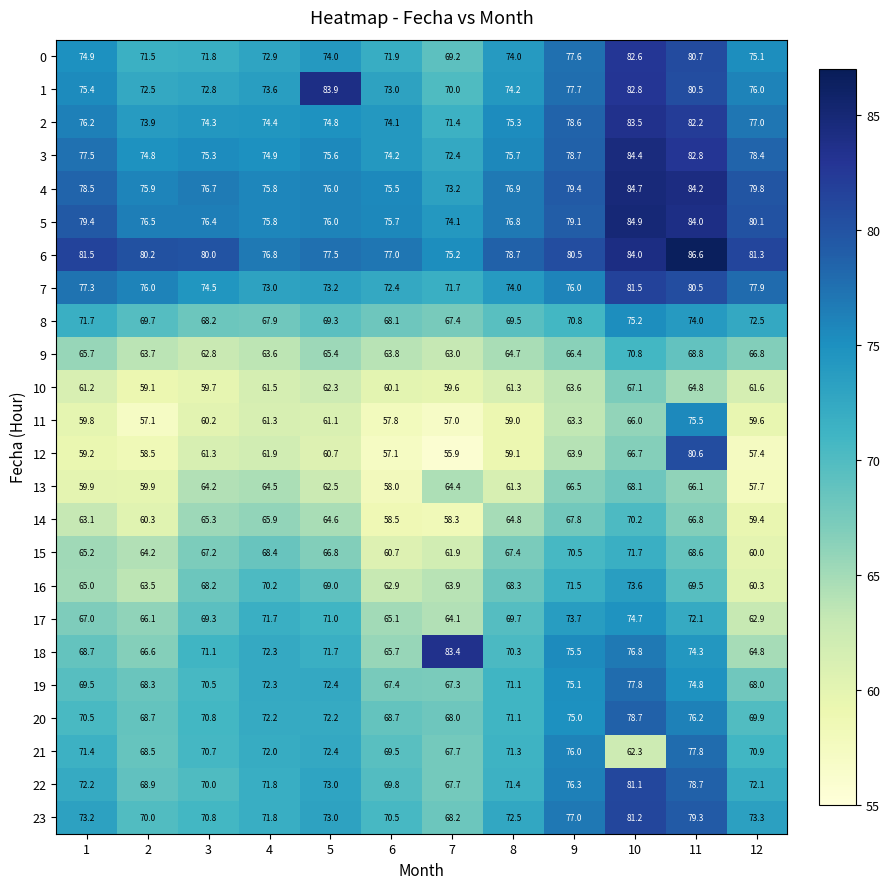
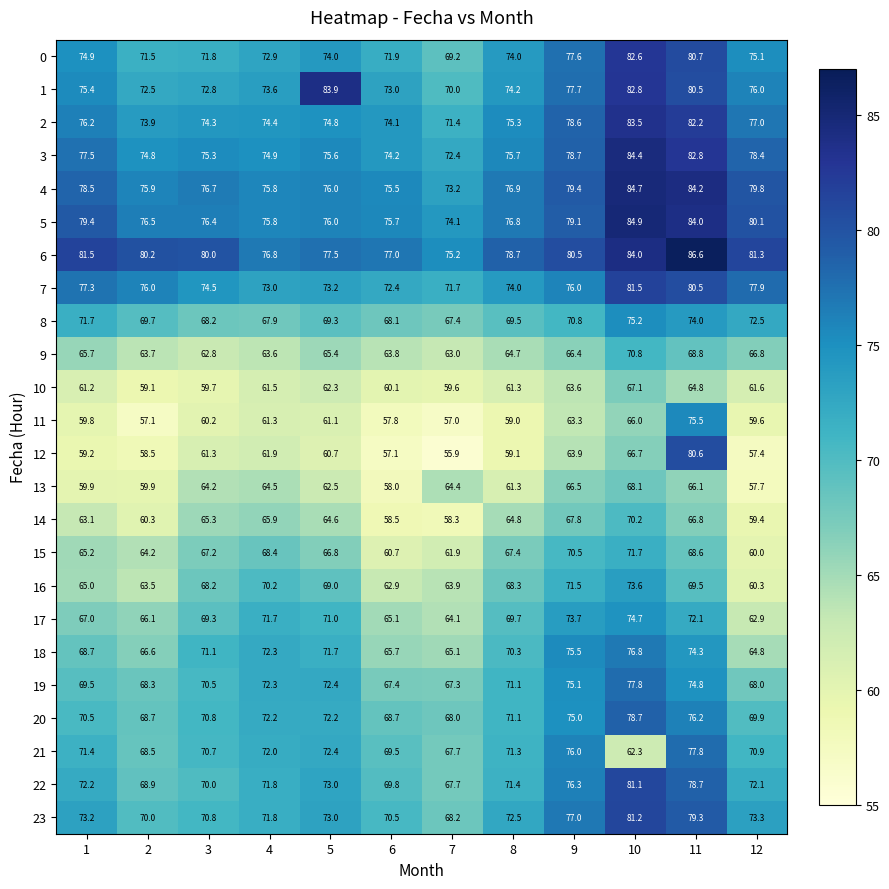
18, 7: 83.4 -> 65.1
